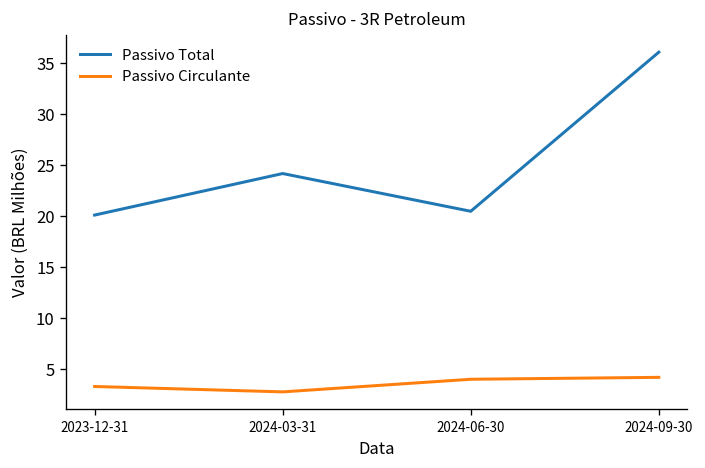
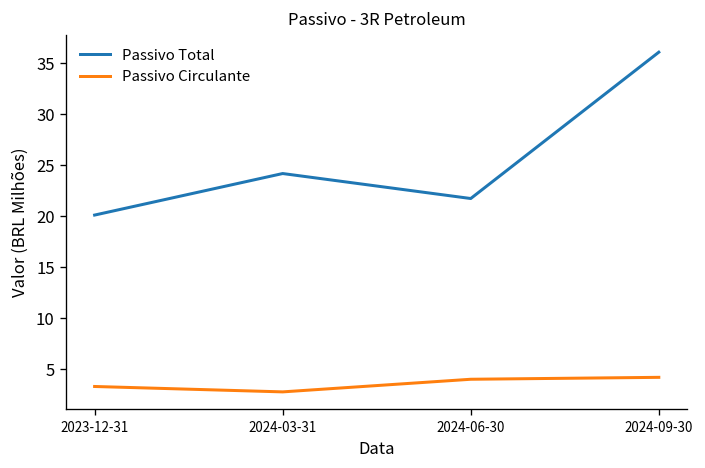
Passivo Total, 2024-06-30: 20 -> 22
